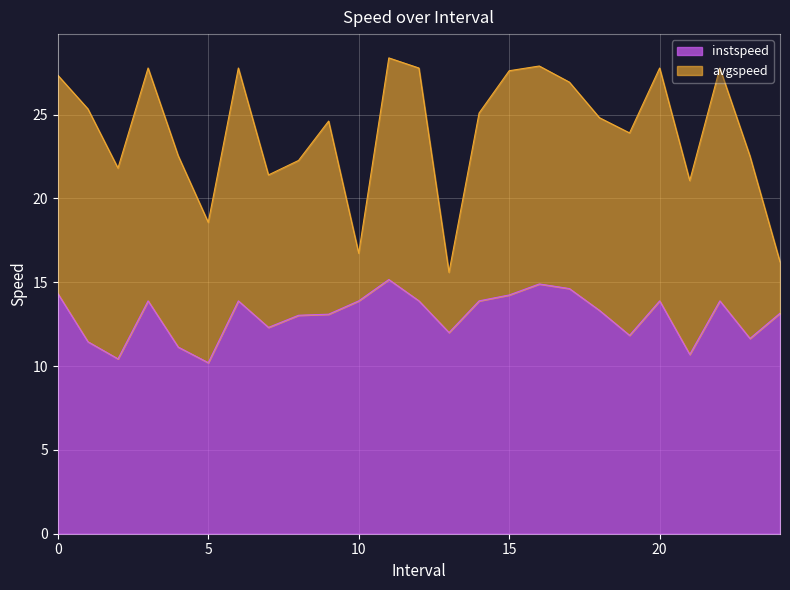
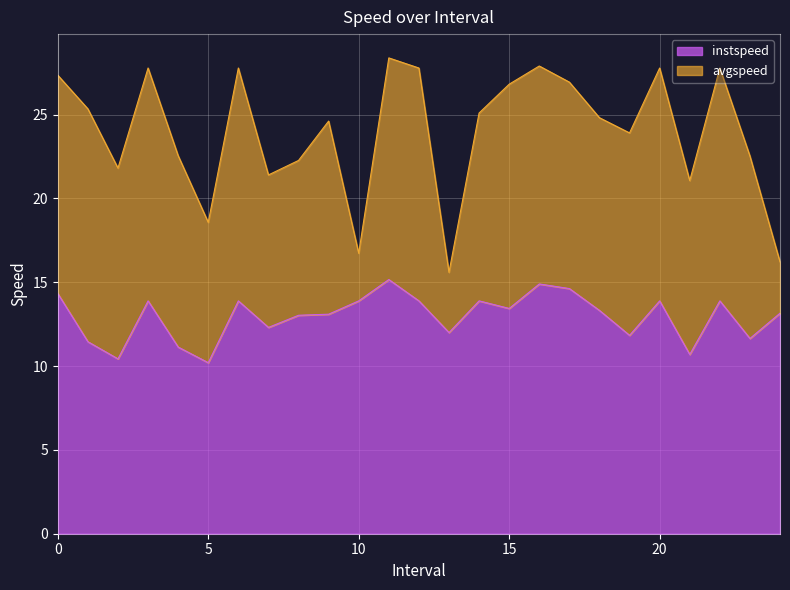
instspeed, 15: 14.2 -> 13.4
